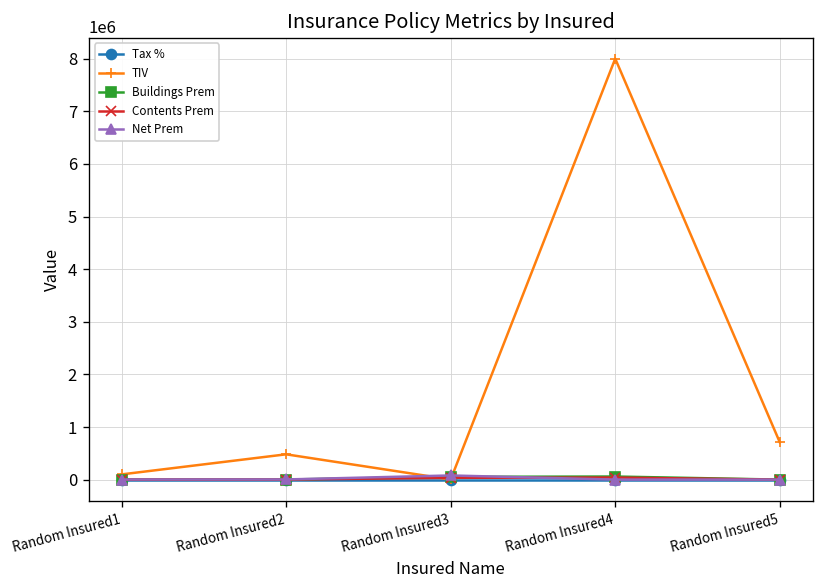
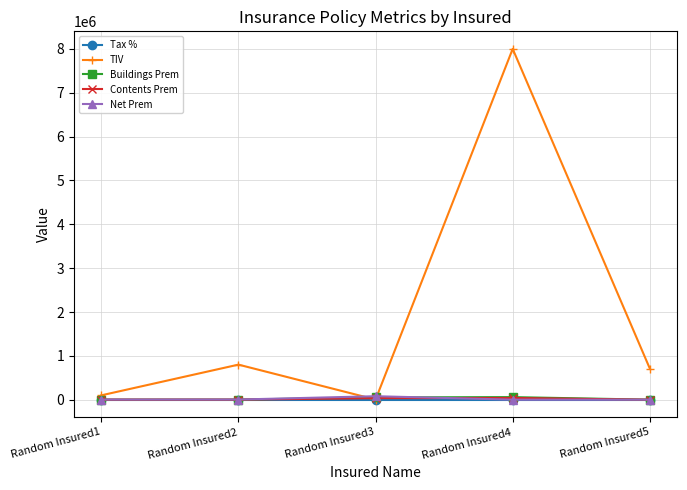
TIV, Random Insured2: 500000 -> 800000
